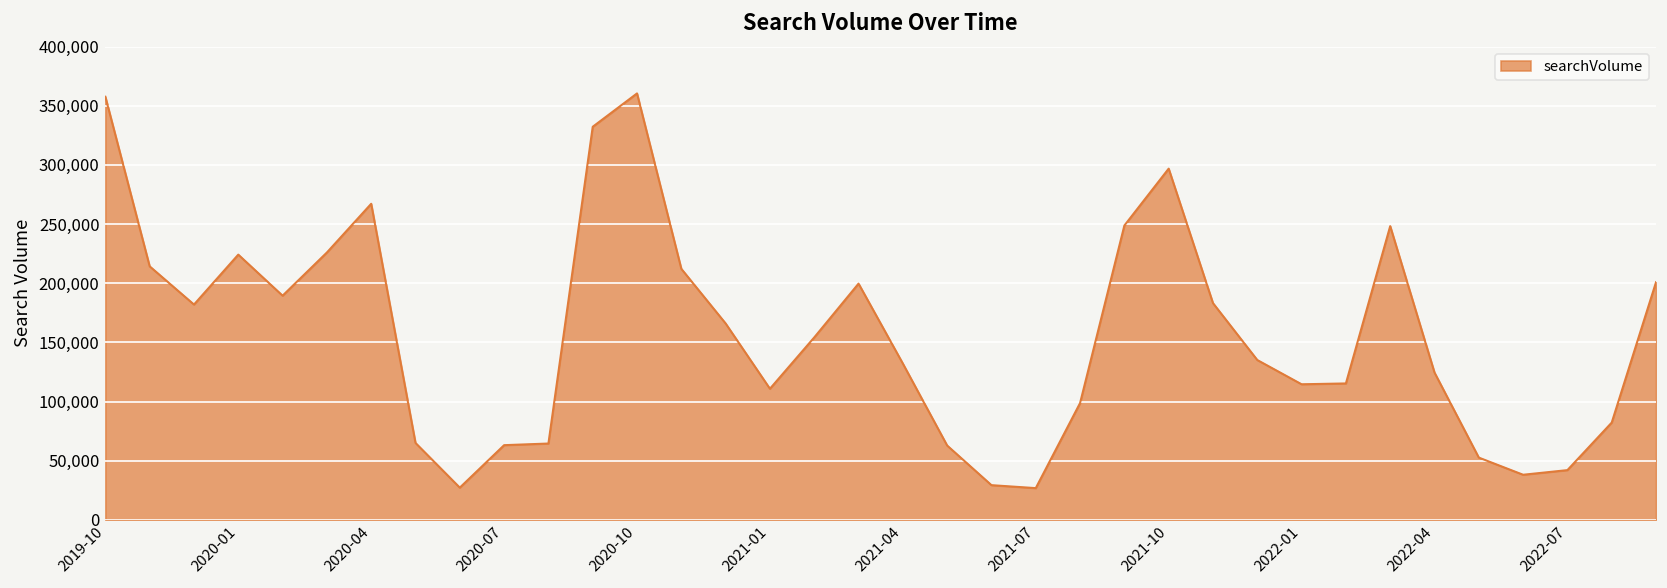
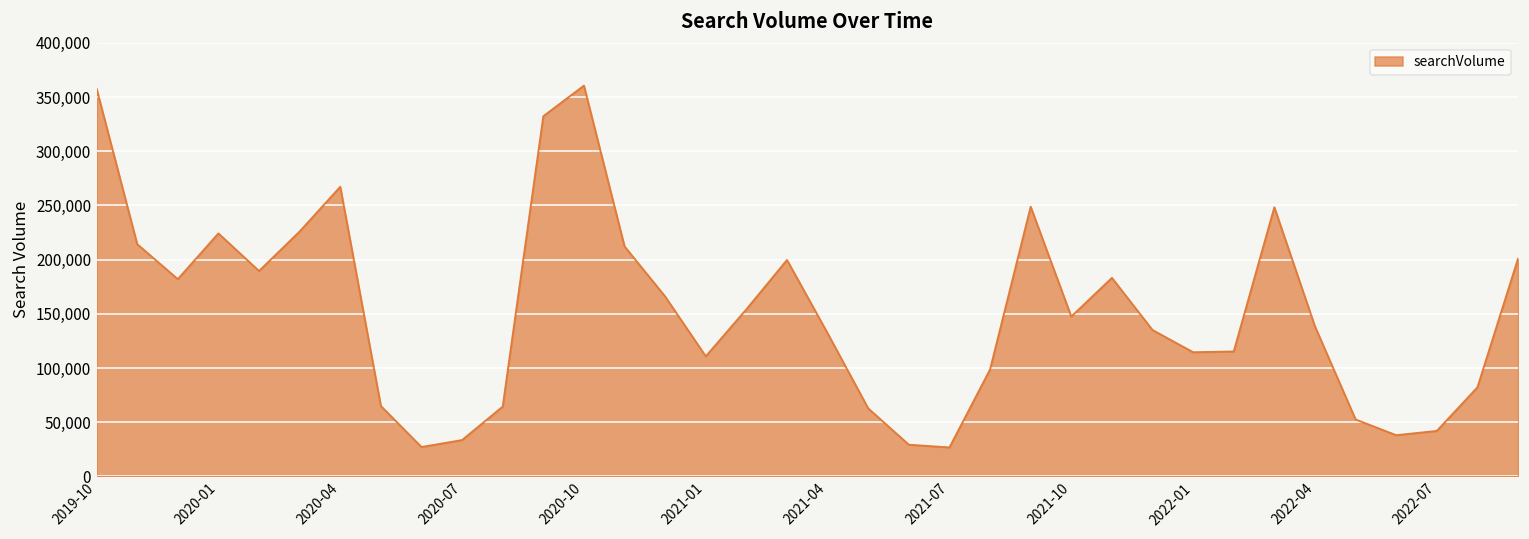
2020-07: 60,000 -> 30,000
2021-10: 300,000 -> 150,000
2022-04: 120,000 -> 140,000
